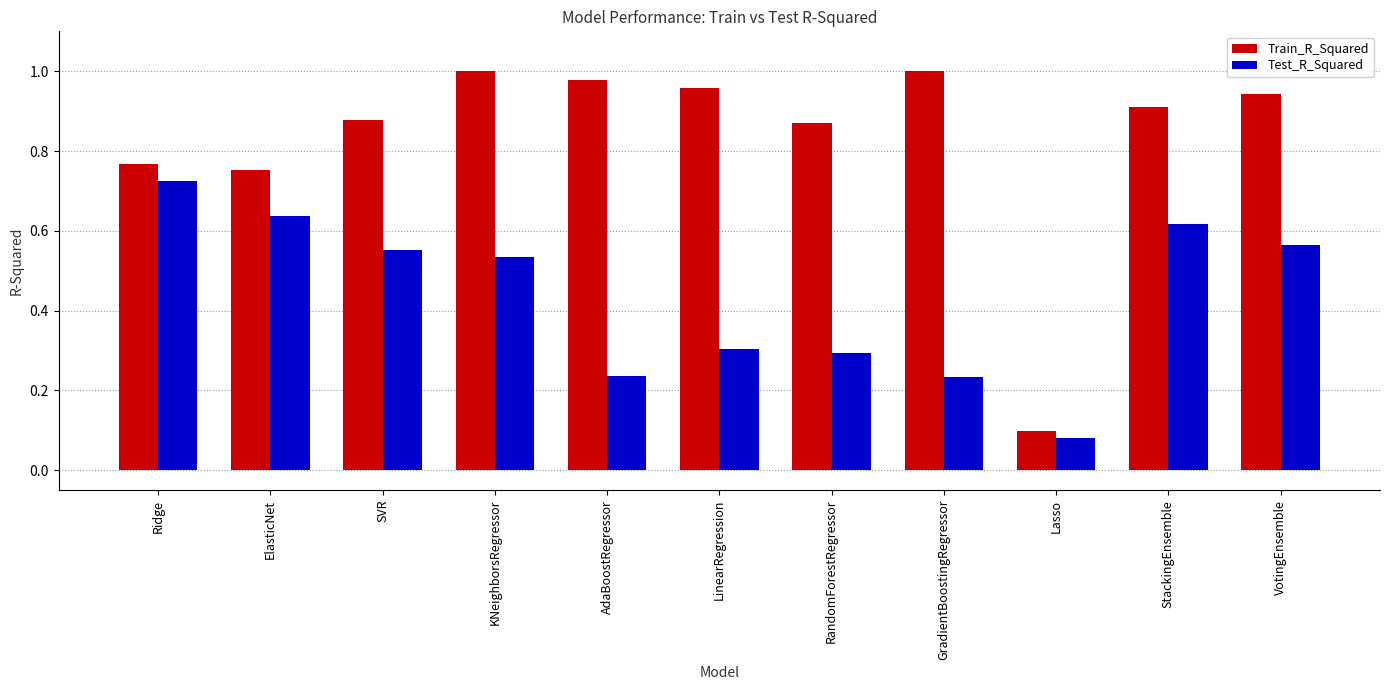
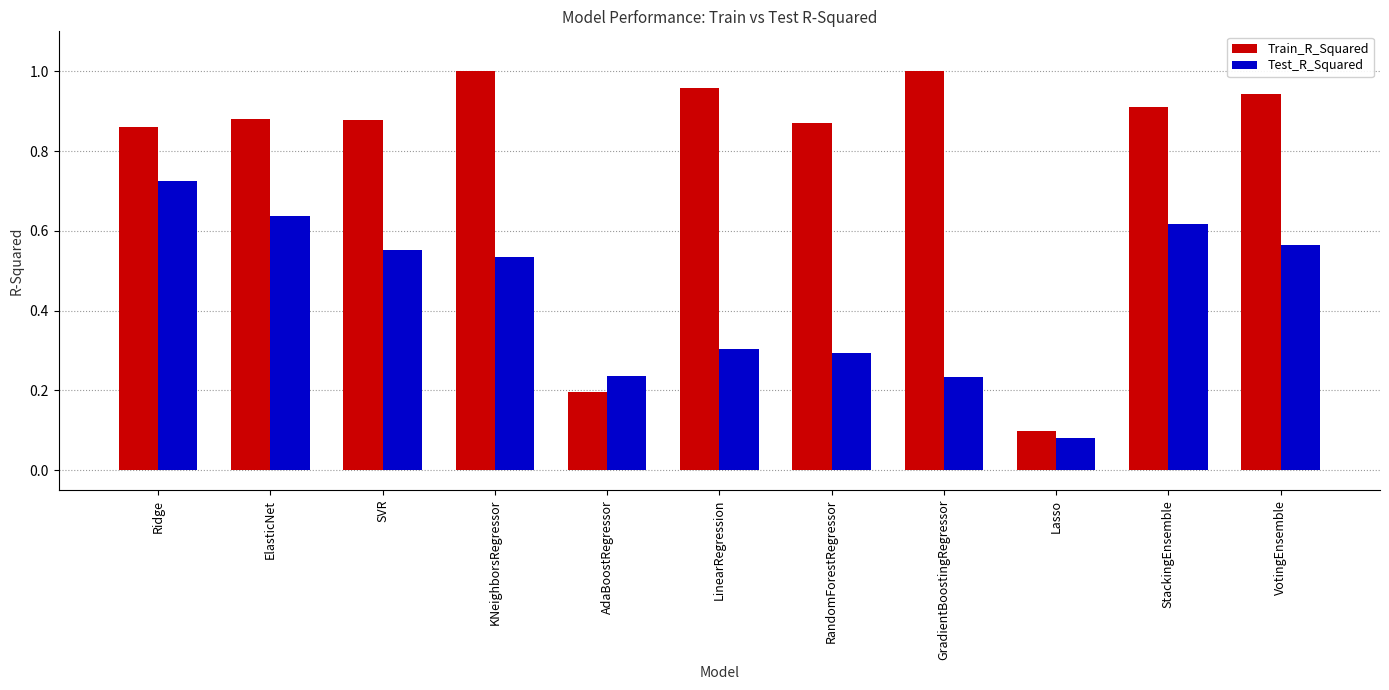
Train_R_Squared, Ridge: 0.77 -> 0.86
Train_R_Squared, ElasticNet: 0.75 -> 0.88
Train_R_Squared, AdaBoostRegressor: 0.98 -> 0.20
